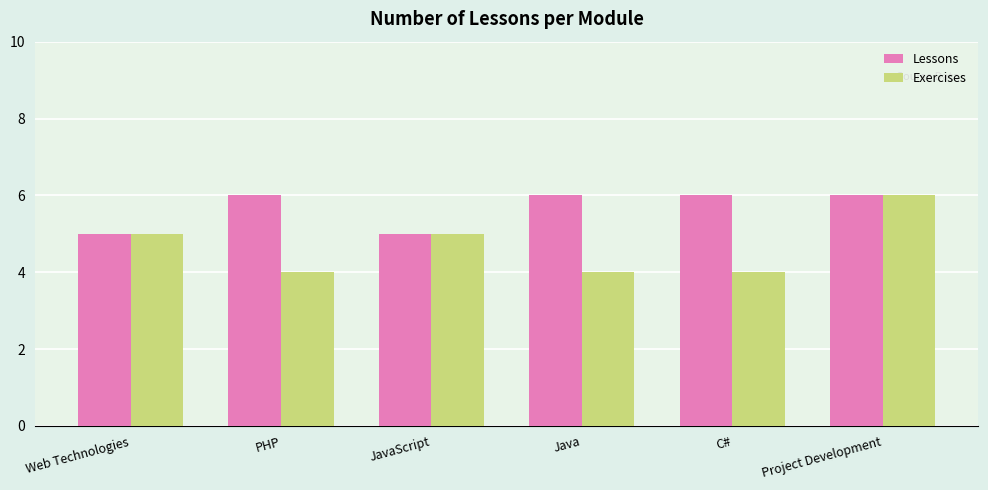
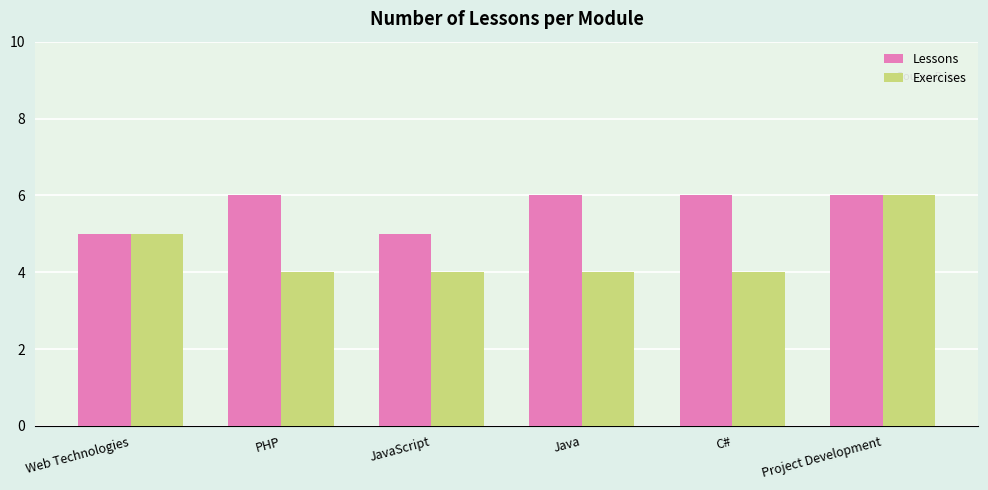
Exercises, JavaScript: 5 -> 4
